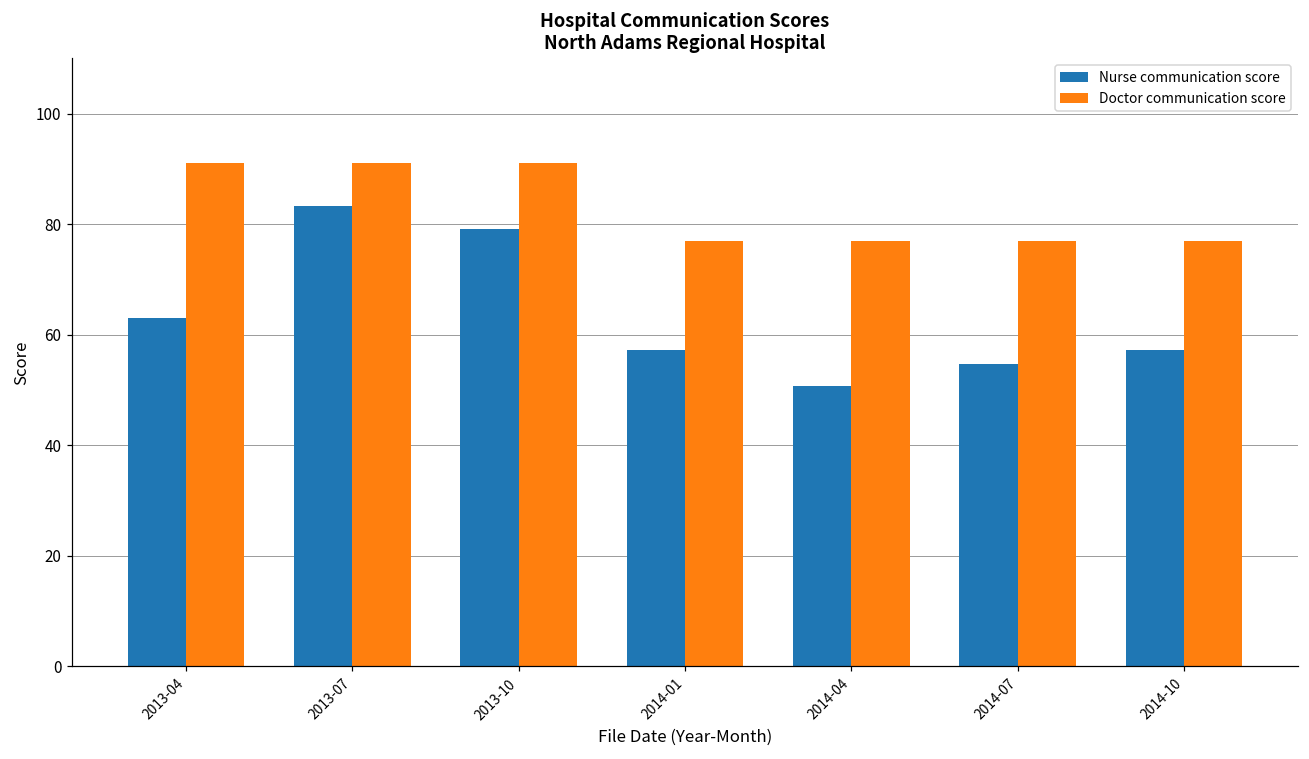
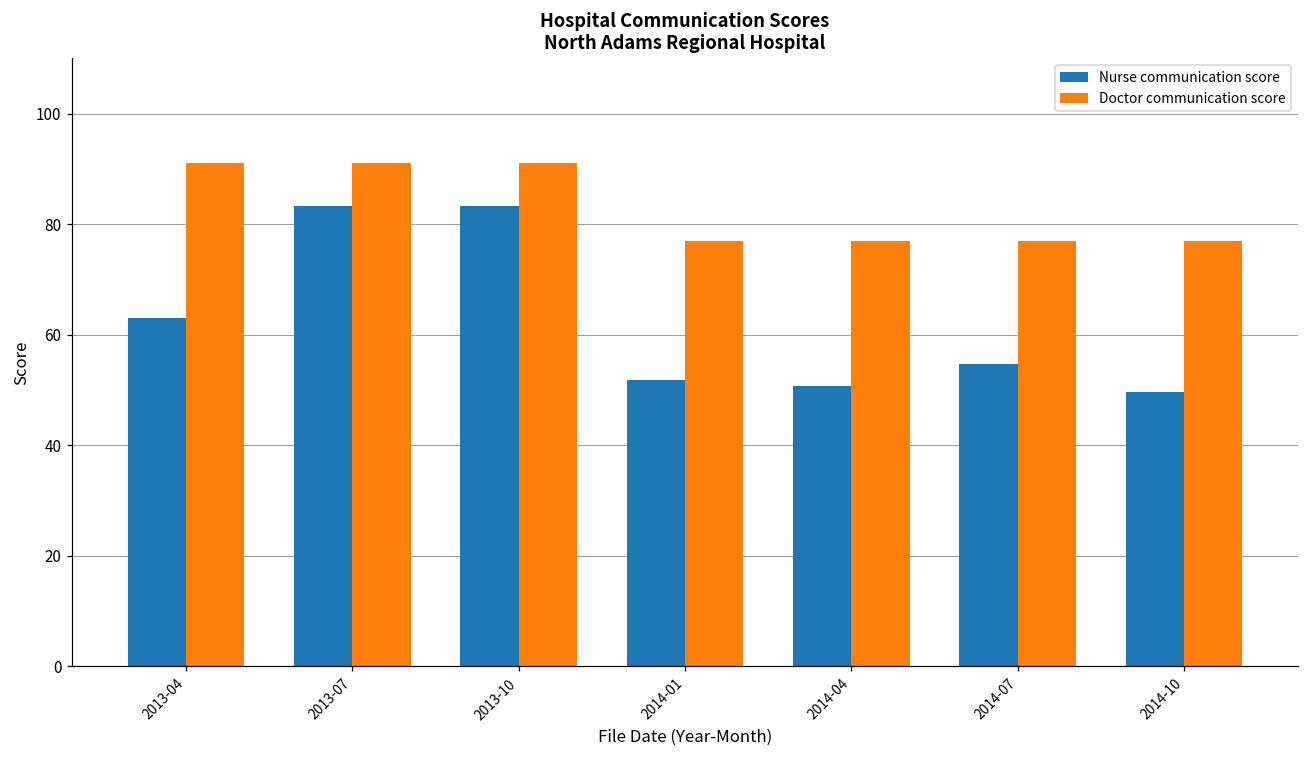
Nurse communication score, 2013-10: 79 -> 83
Nurse communication score, 2014-01: 57 -> 52
Nurse communication score, 2014-10: 57 -> 50
